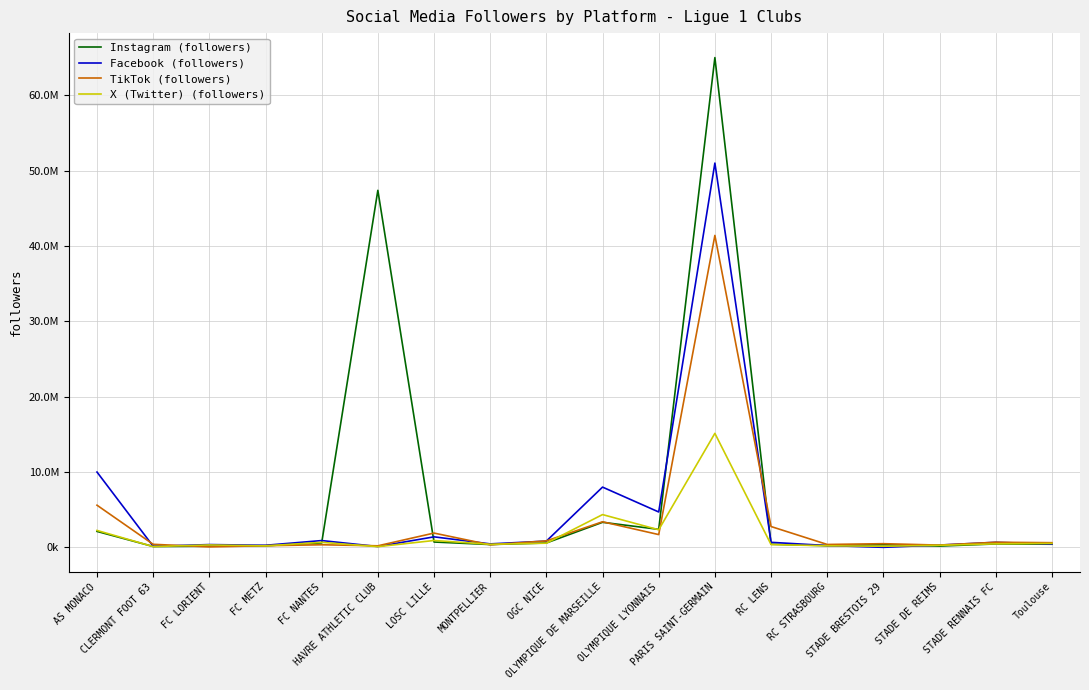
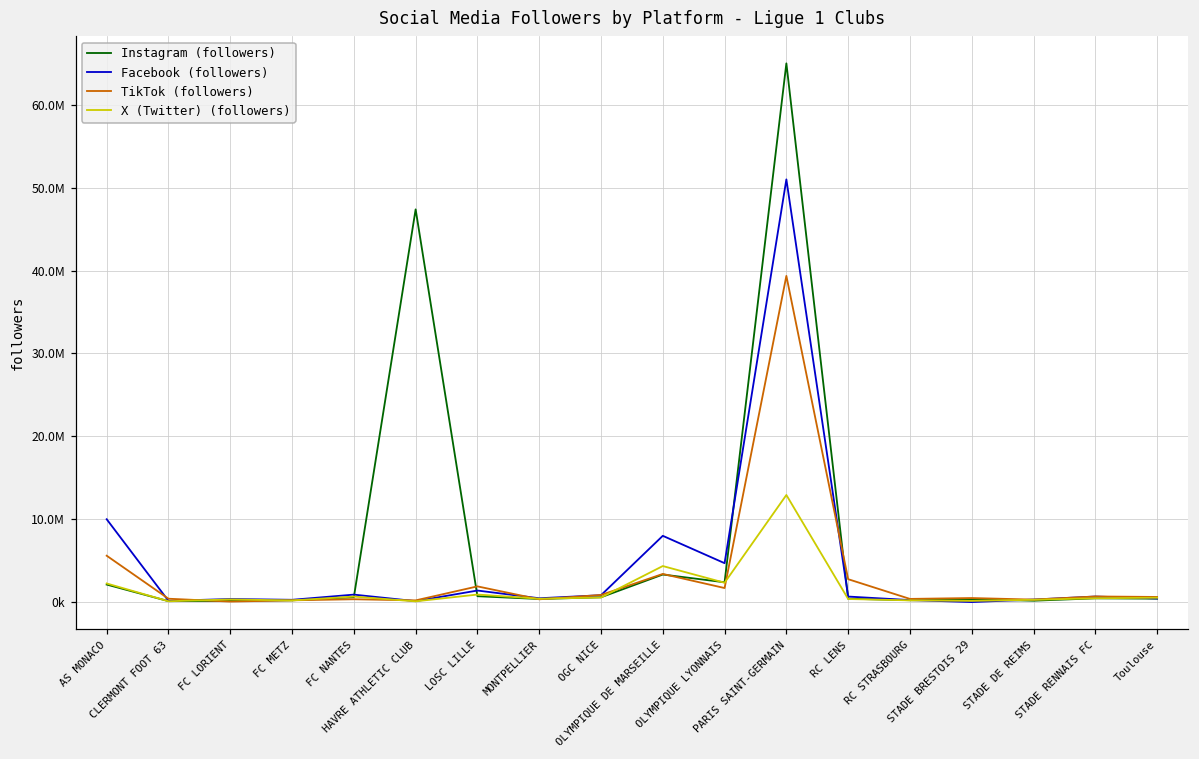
TikTok (followers), PARIS SAINT-GERMAIN: 41000000 -> 39000000
X (Twitter) (followers), PARIS SAINT-GERMAIN: 15000000 -> 13000000
